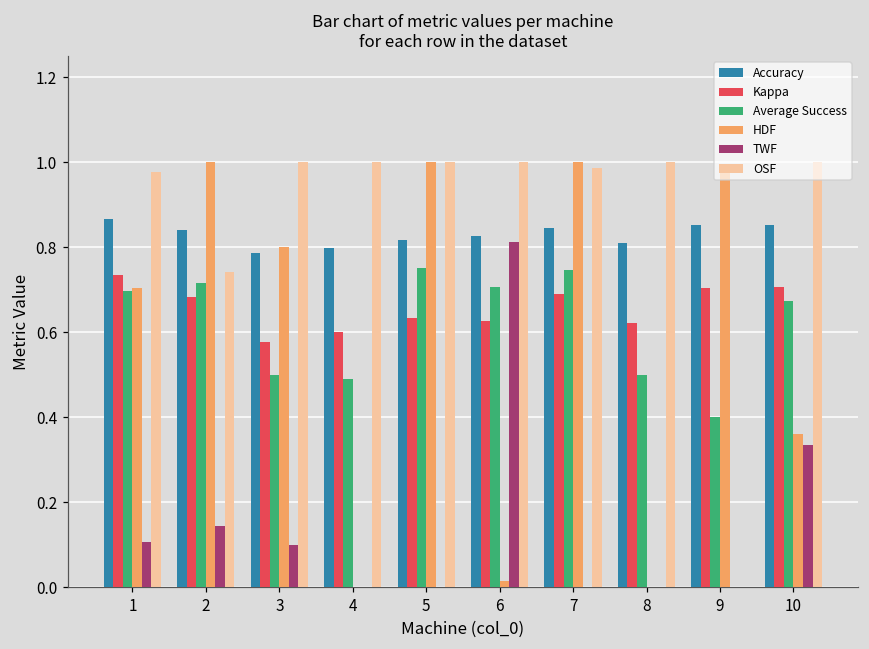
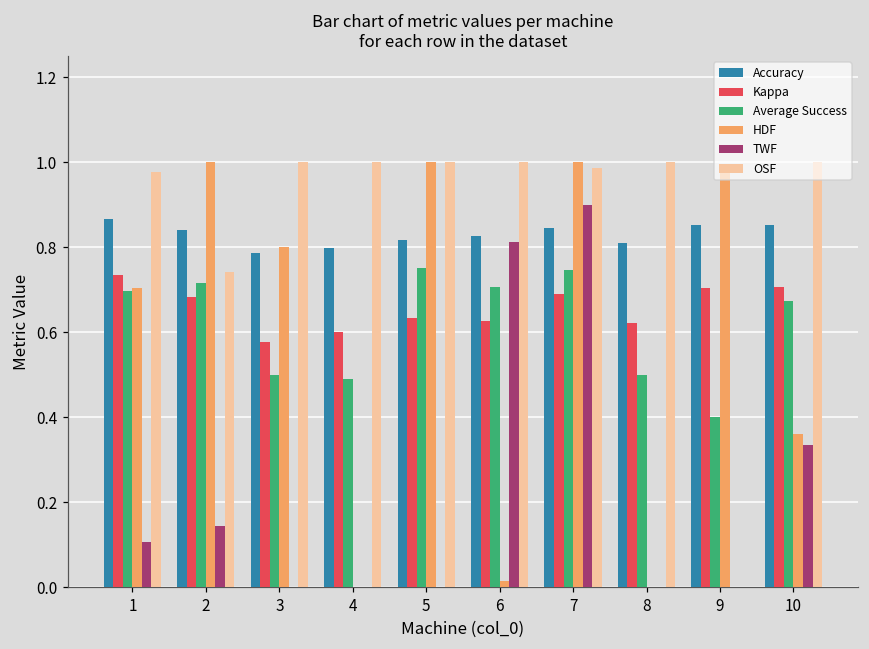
TWF, 3: 0.1 -> 0.0
TWF, 7: 0.0 -> 0.9
